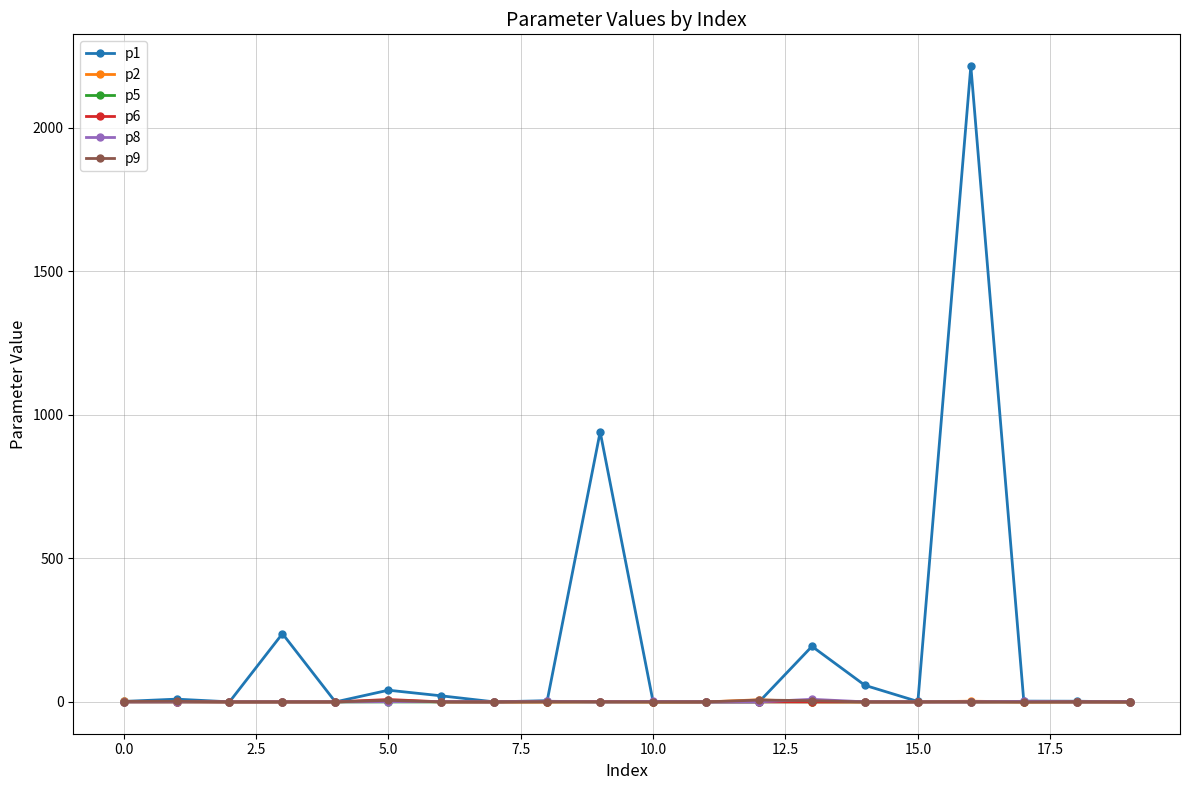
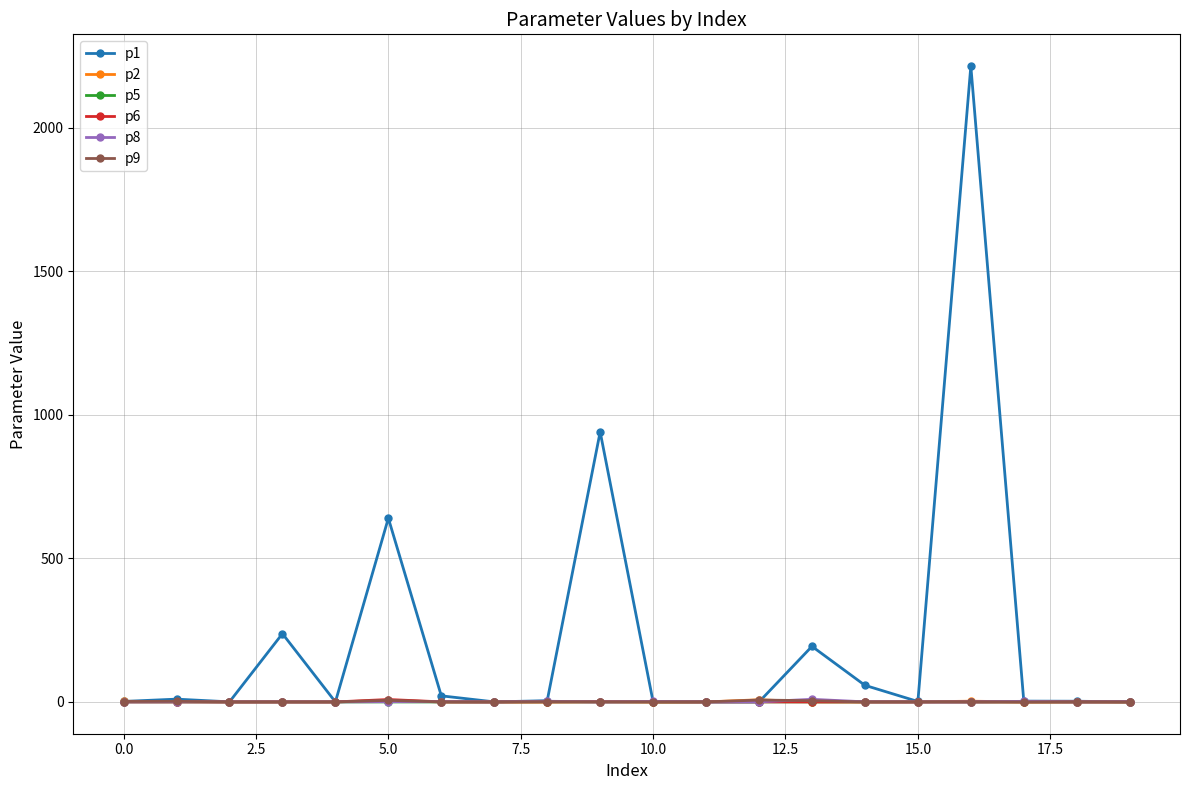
p1, 5.0: 40 -> 640
